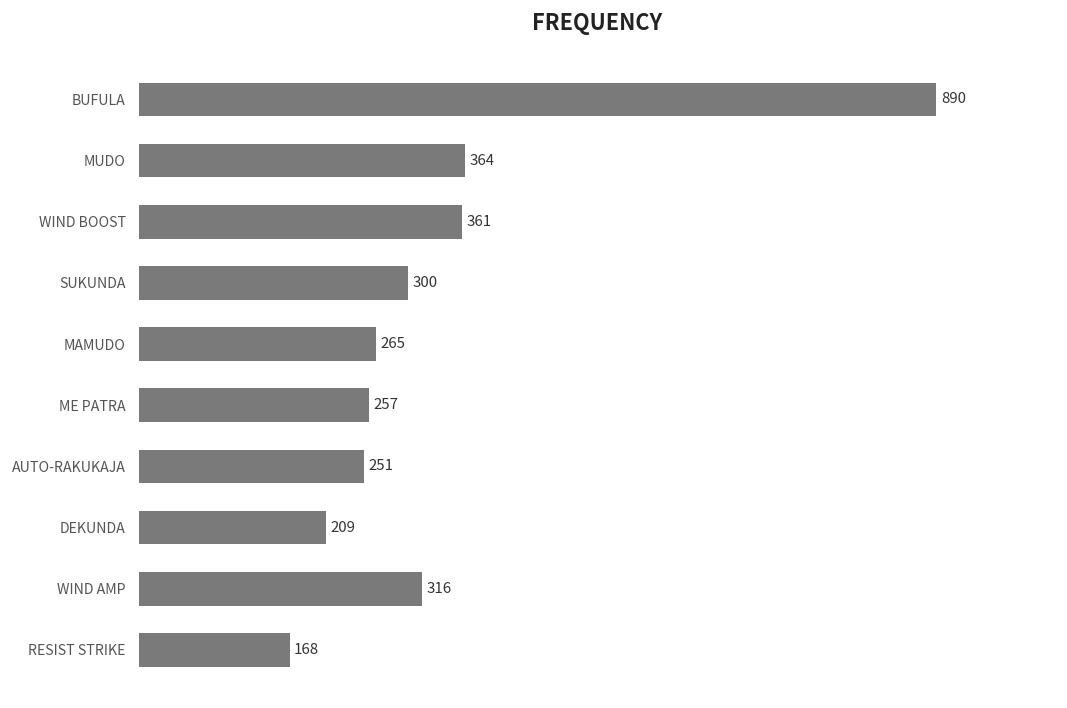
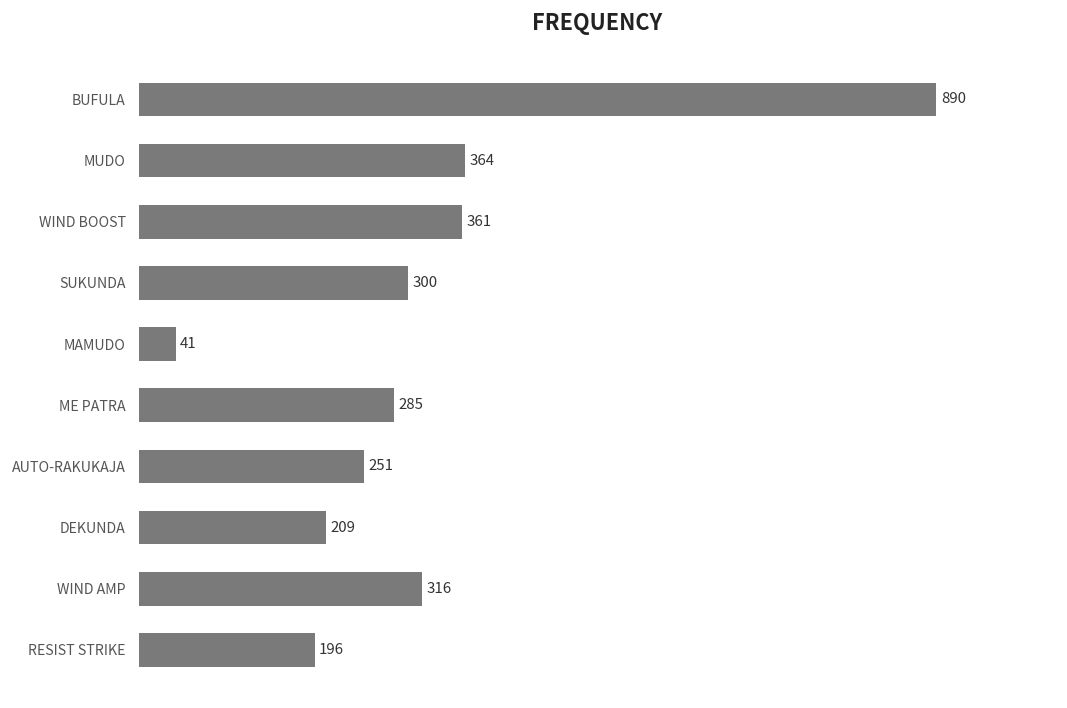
MAMUDO: 265 -> 41
ME PATRA: 257 -> 285
RESIST STRIKE: 168 -> 196
